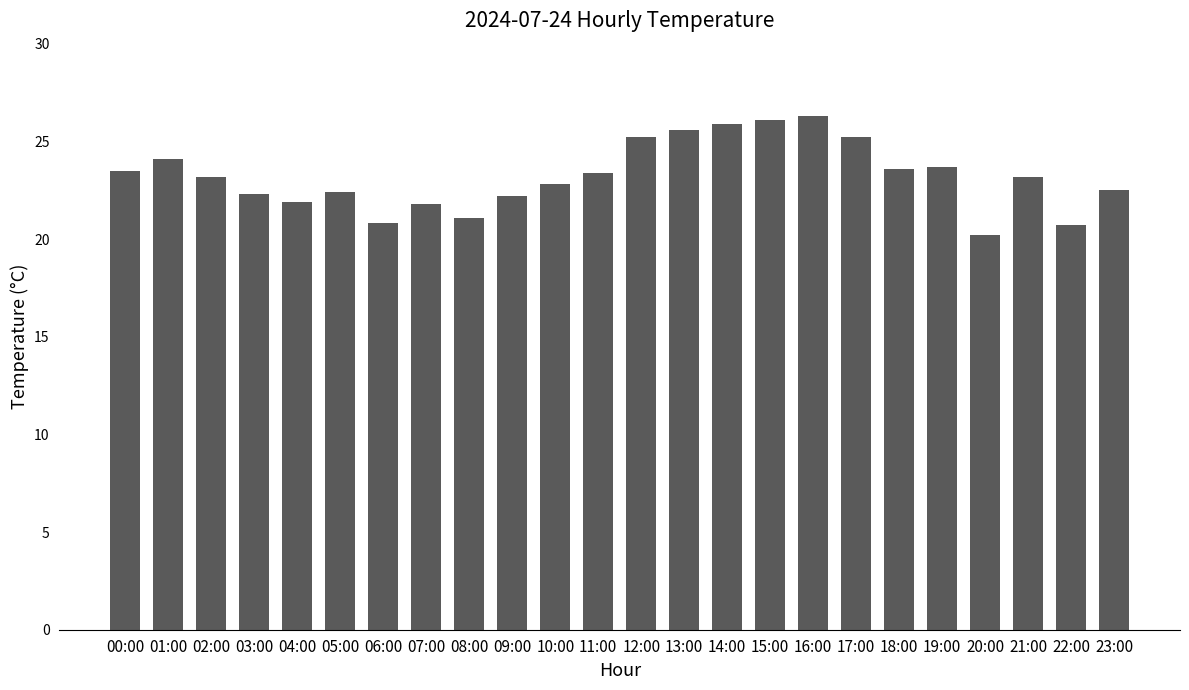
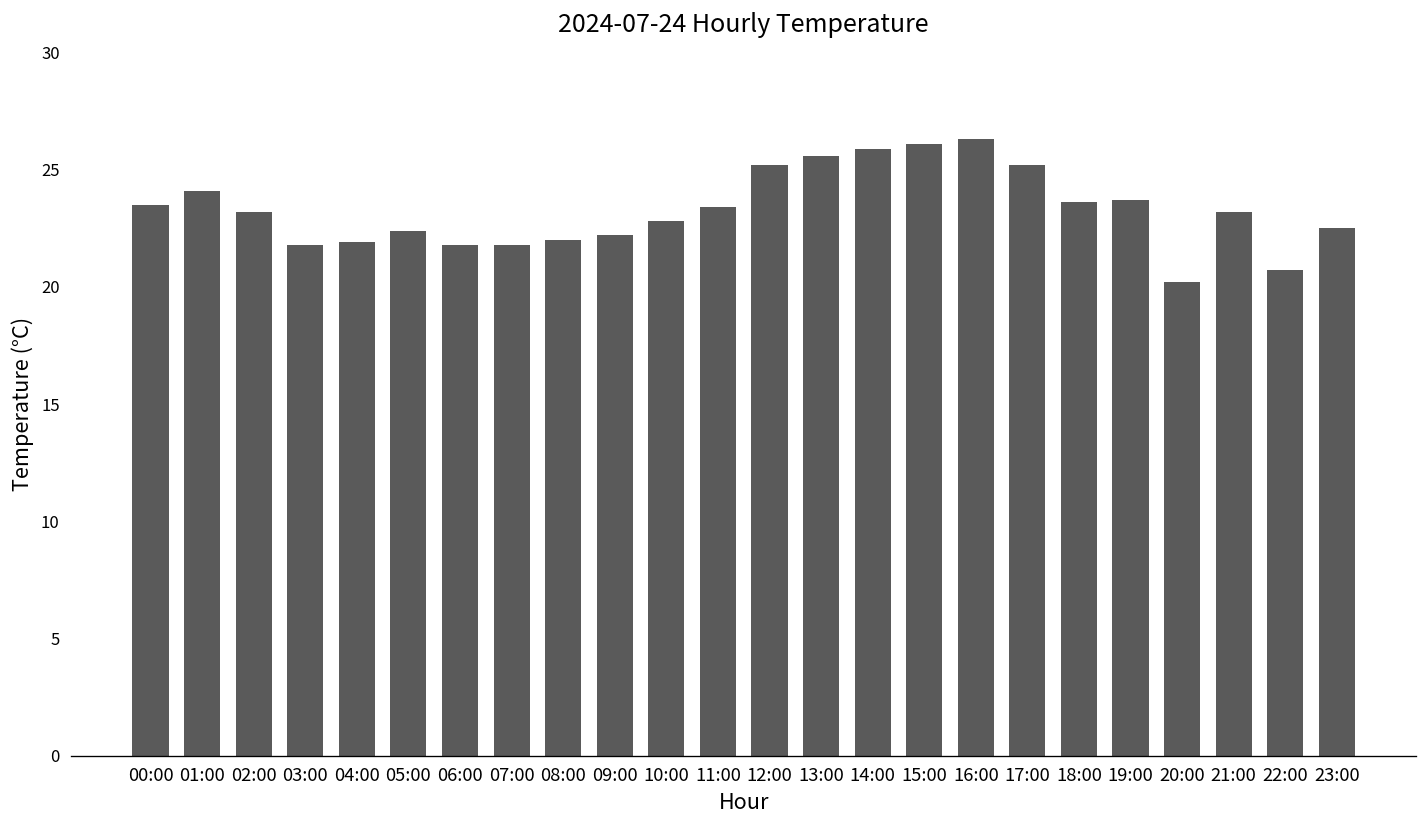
03:00: 22.3 -> 21.8
06:00: 20.8 -> 21.8
08:00: 21.1 -> 22.0
